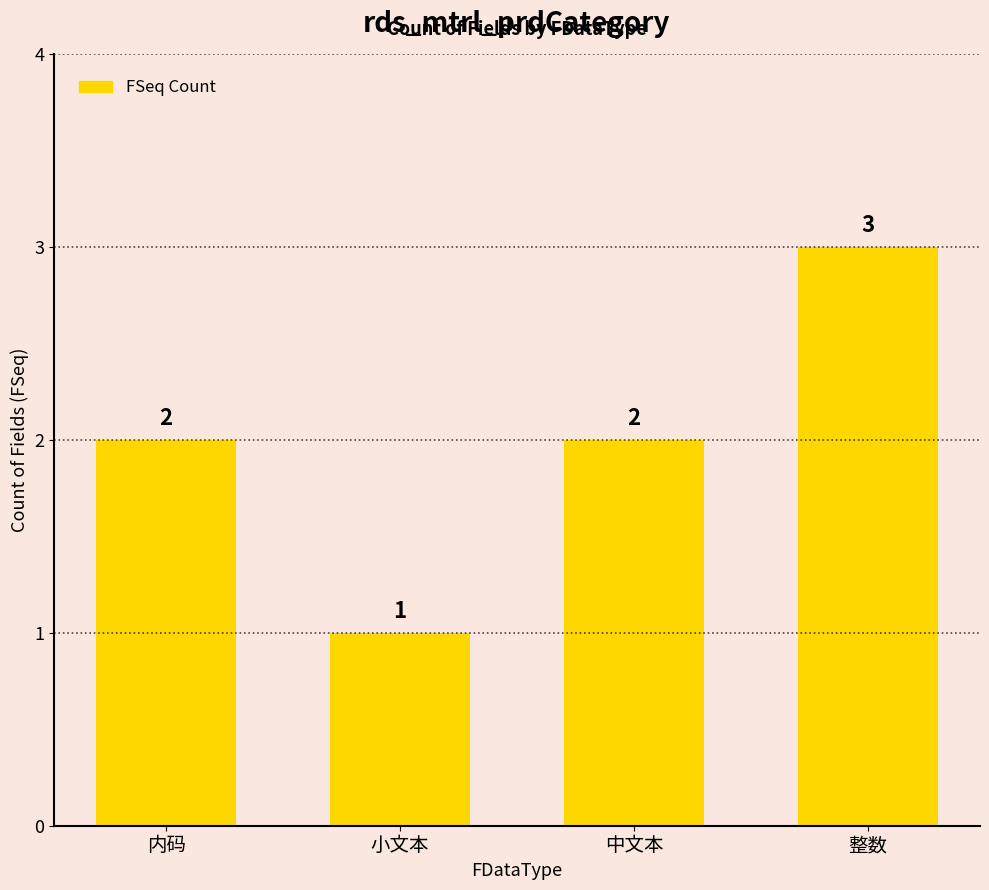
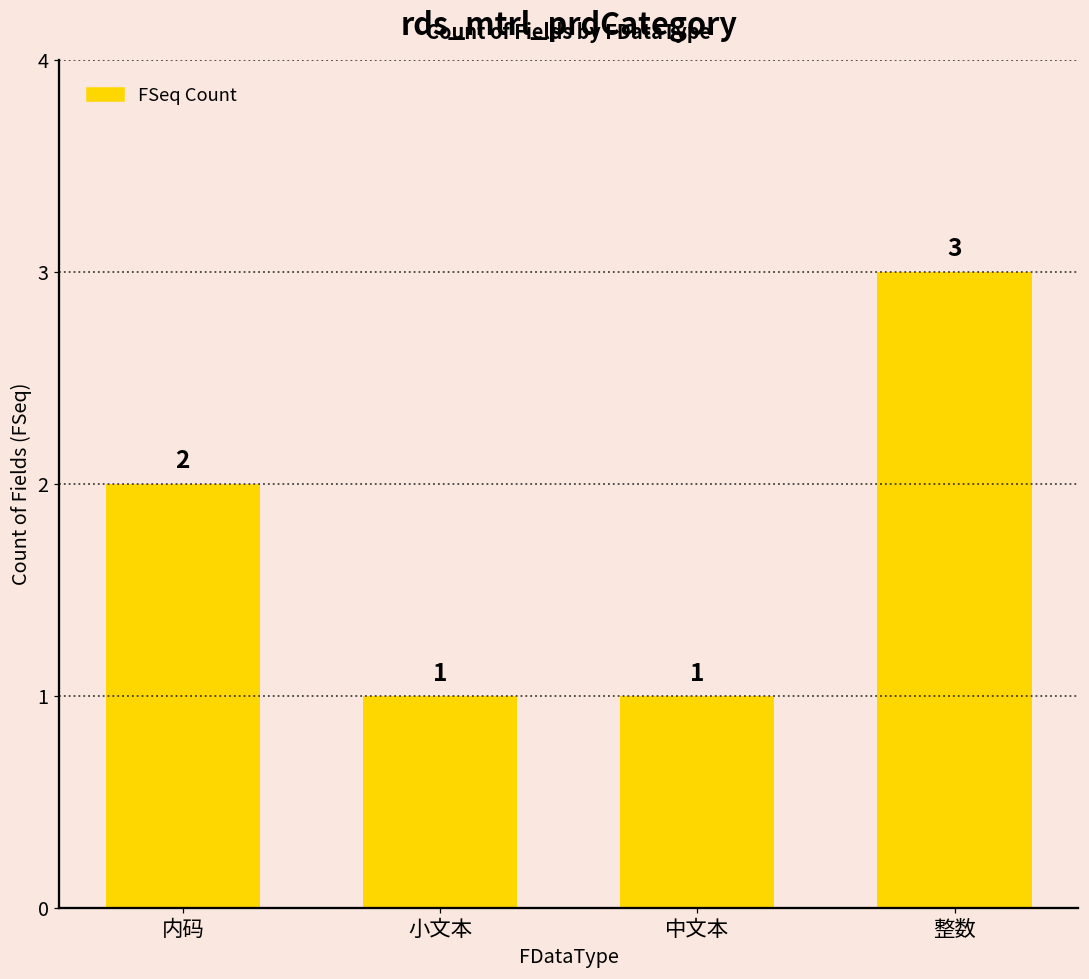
中文本: 2 -> 1
